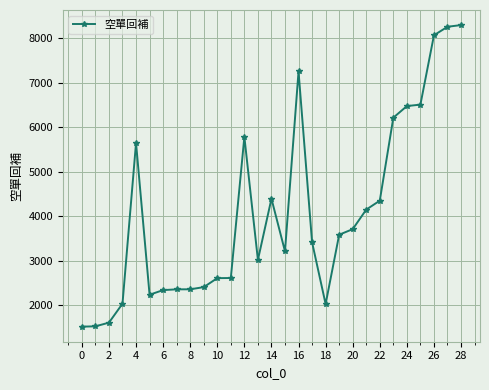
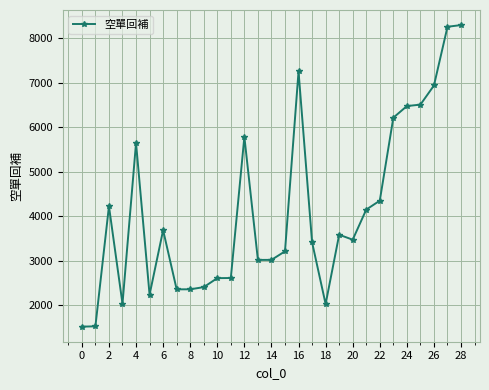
2: 1600 -> 4200
6: 2300 -> 3700
14: 4400 -> 3000
20: 3700 -> 3500
26: 8100 -> 6900
